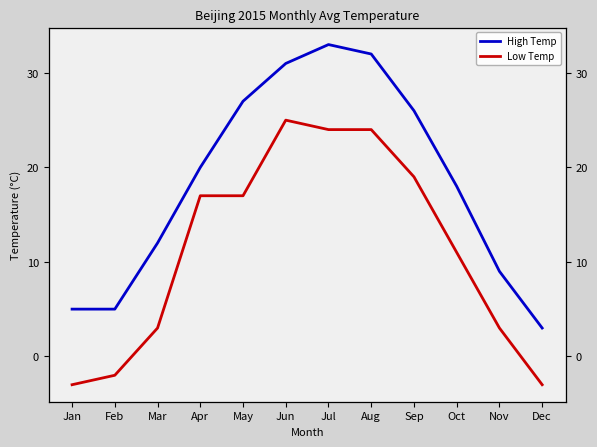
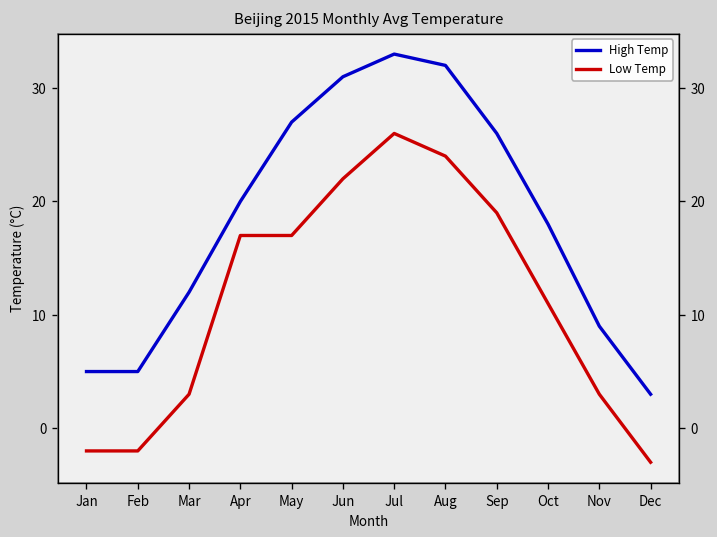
Low Temp, Jan: -3 -> -2
Low Temp, Jun: 25 -> 22
Low Temp, Jul: 24 -> 26
